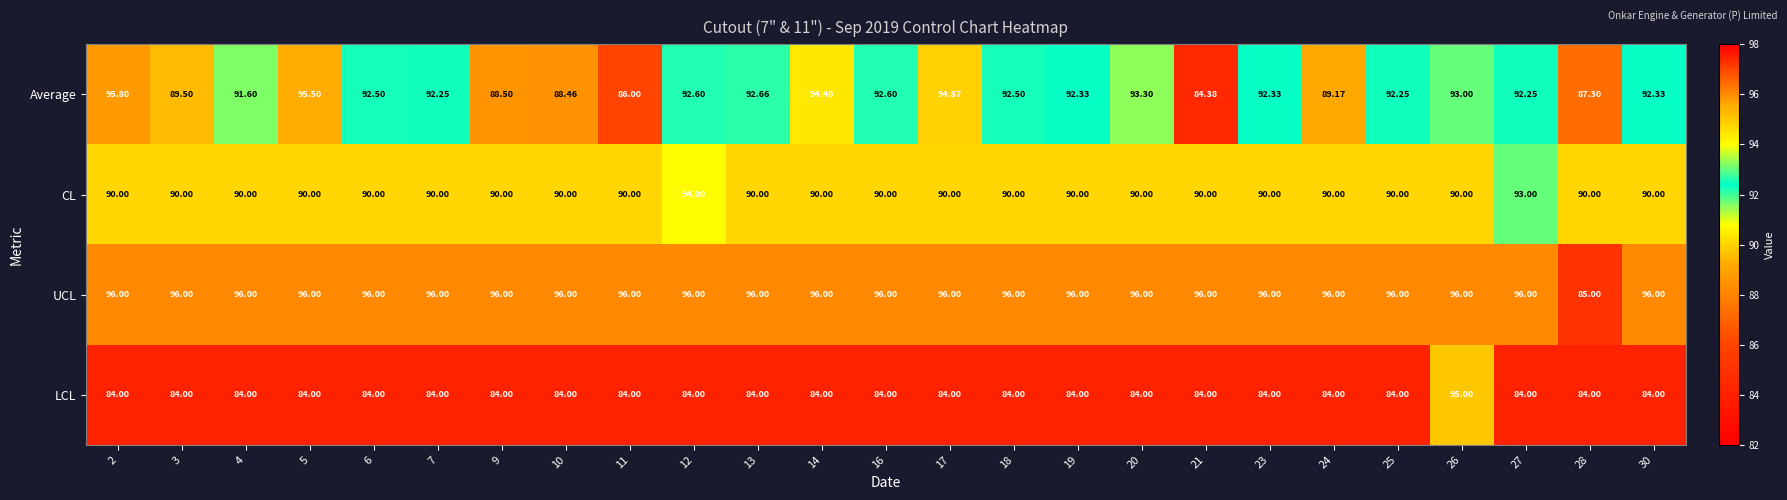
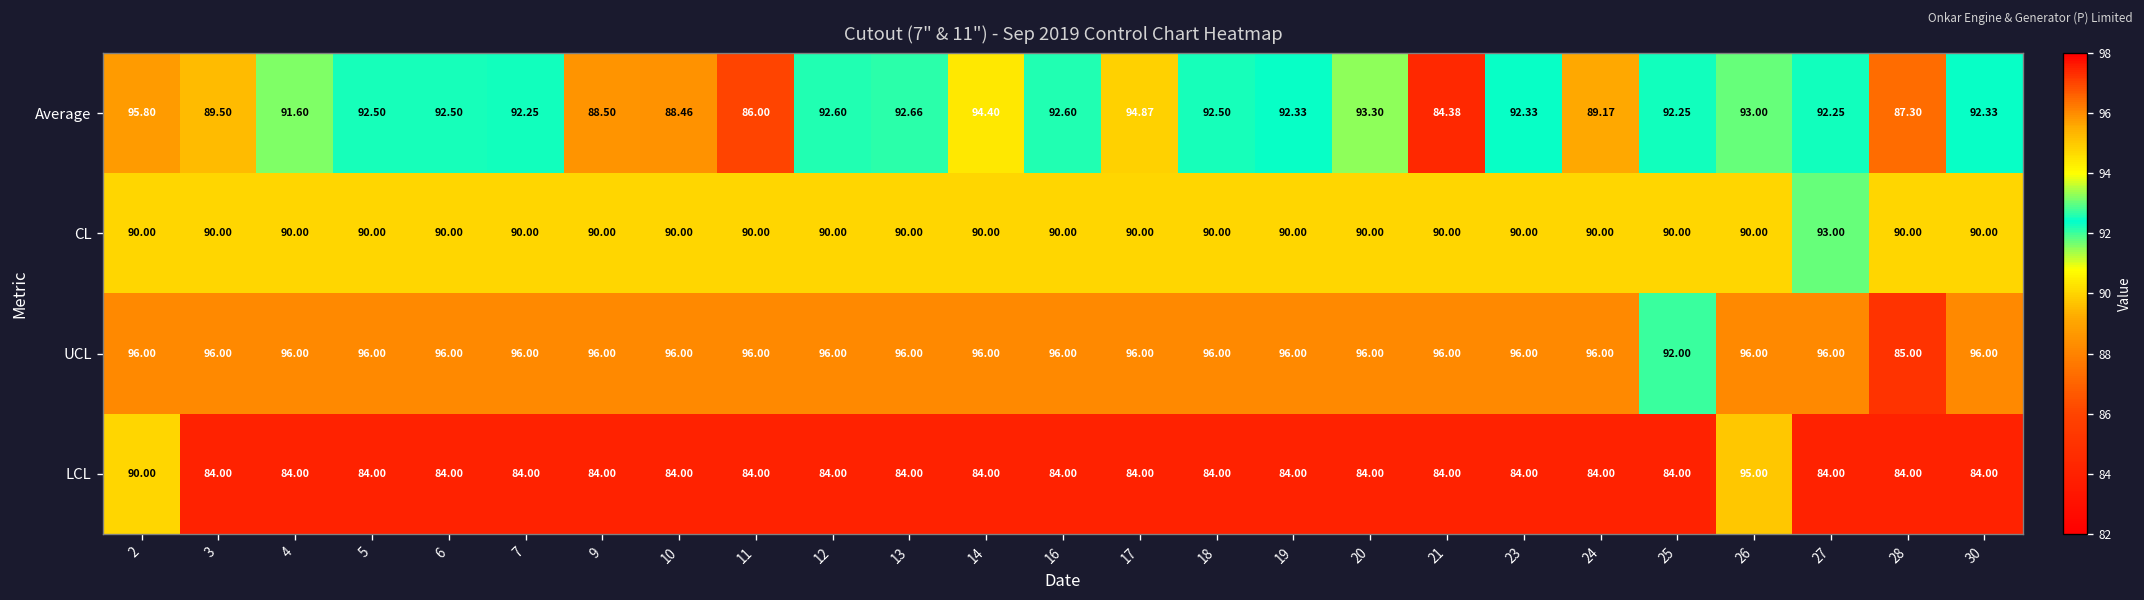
Average, 5: 95.50 -> 92.50
CL, 12: 94.00 -> 90.00
UCL, 25: 96.00 -> 92.00
LCL, 2: 84.00 -> 90.00
